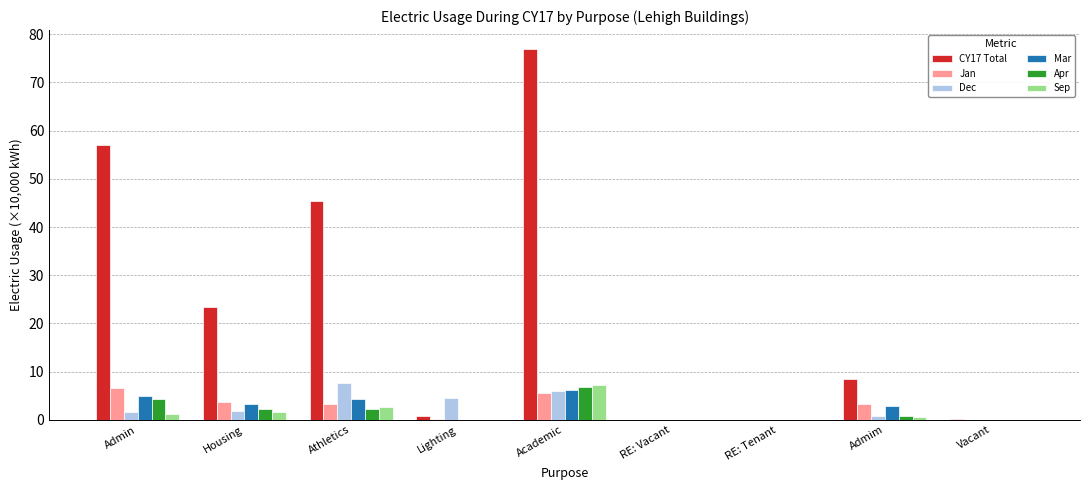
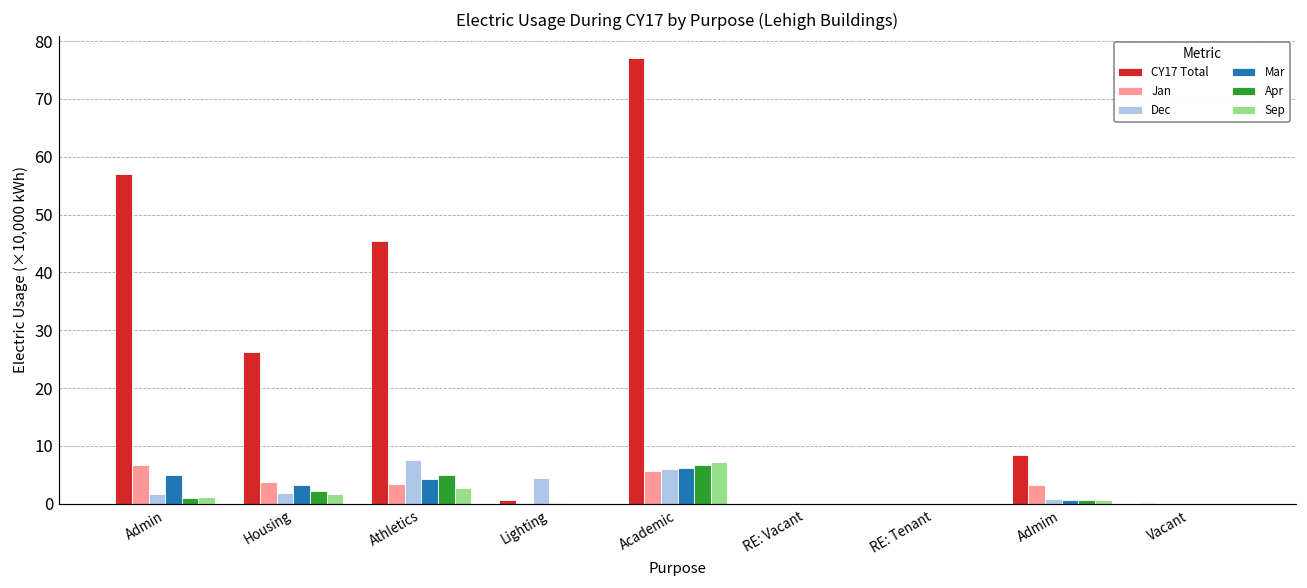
Apr, Admin: 4 -> 1
CY17 Total, Housing: 23 -> 26
Apr, Athletics: 2 -> 5
Mar, Admim: 3 -> 1
